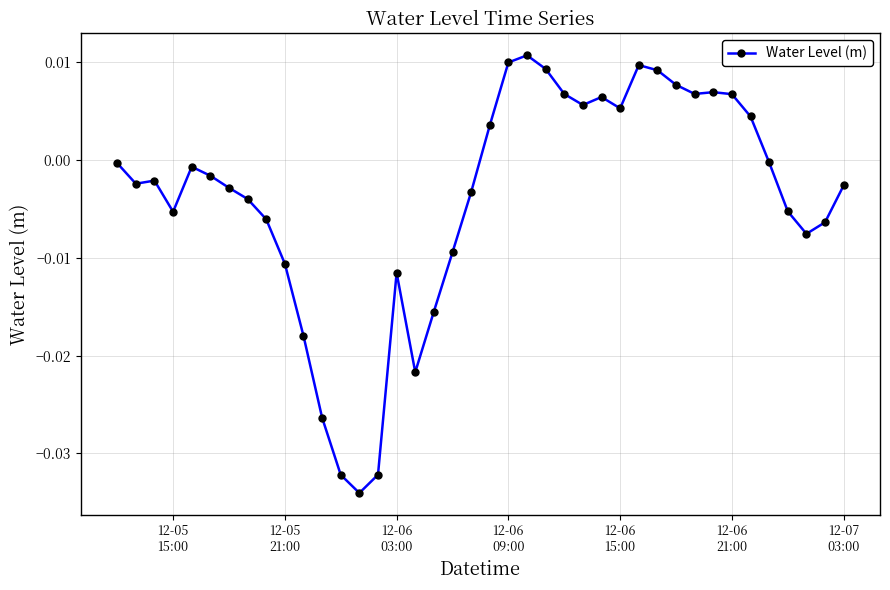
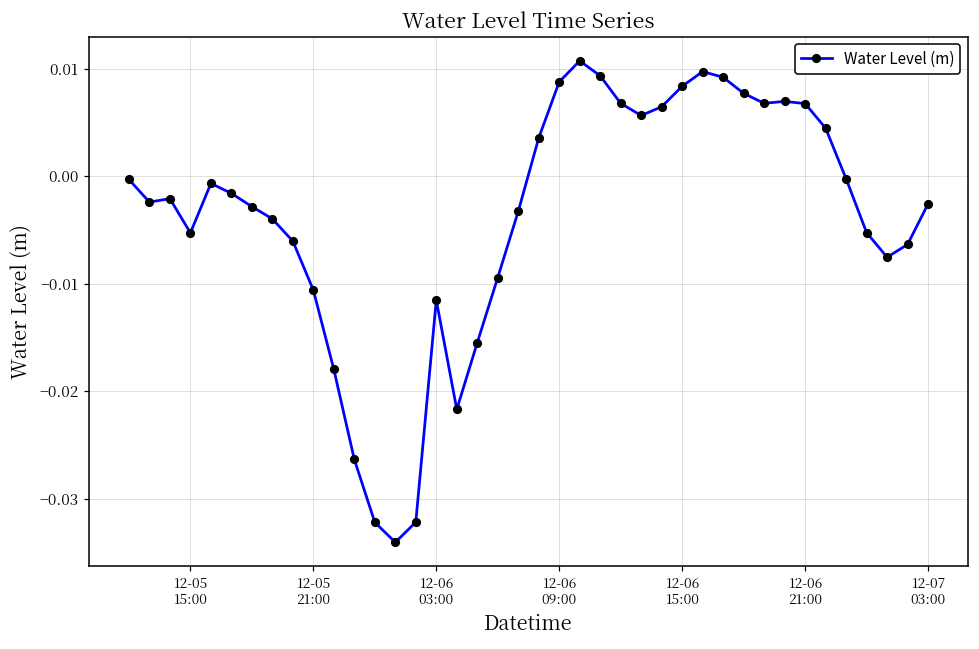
12-06 09:00: 0.010 -> 0.009
12-06 15:00: 0.005 -> 0.008
